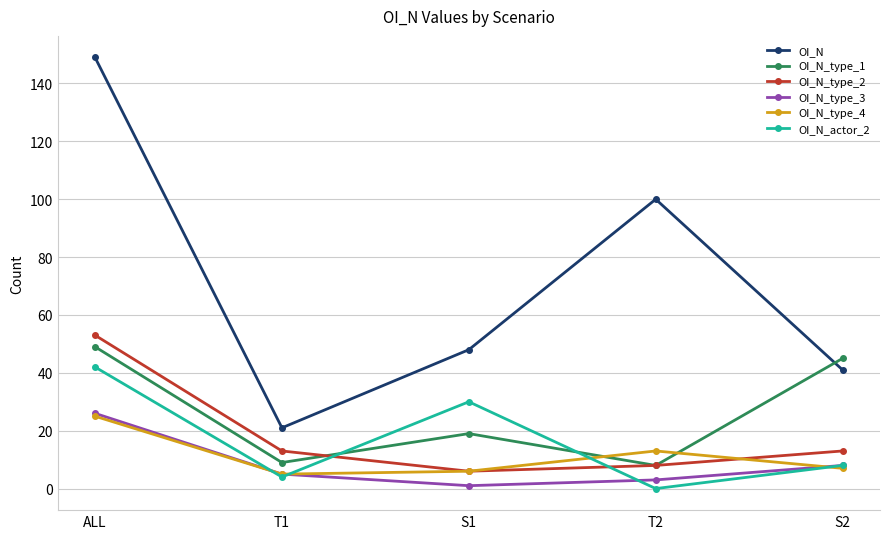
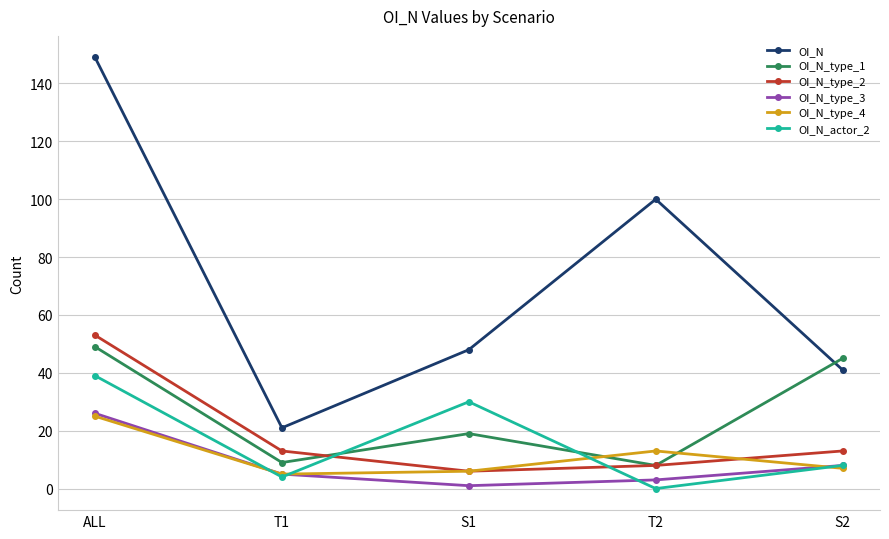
OI_N_actor_2, ALL: 42 -> 39
